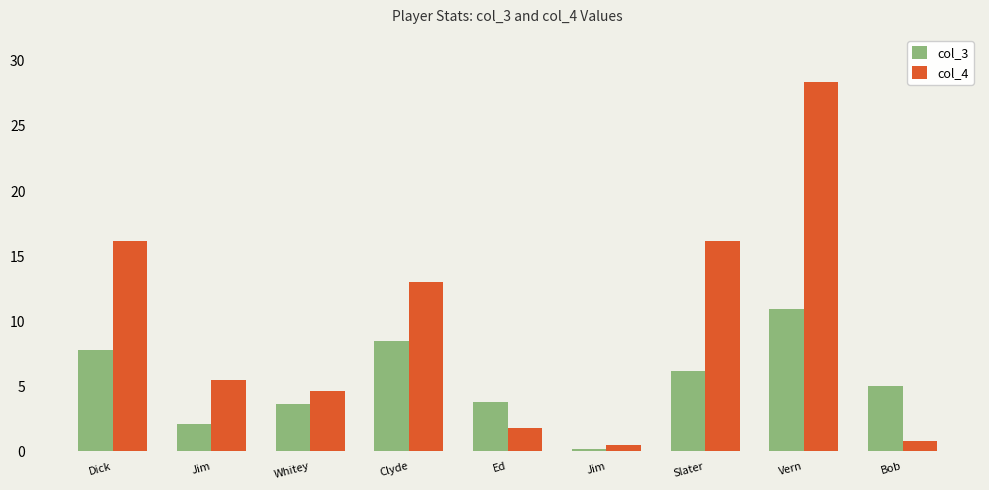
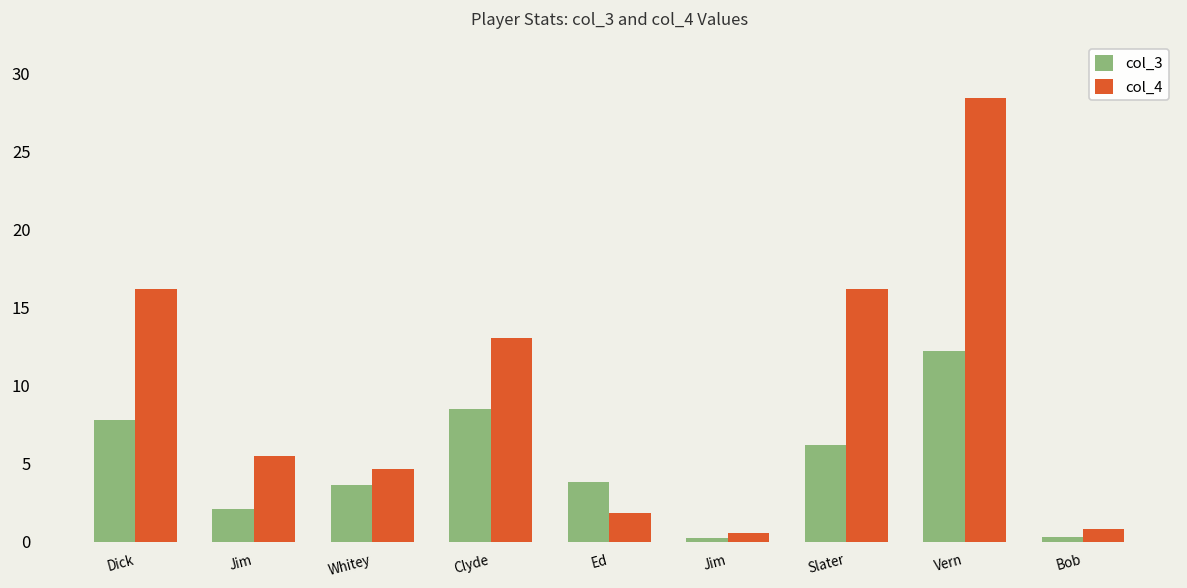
col_3, Vern: 10.9 -> 12.2
col_3, Bob: 5.0 -> 0.3
